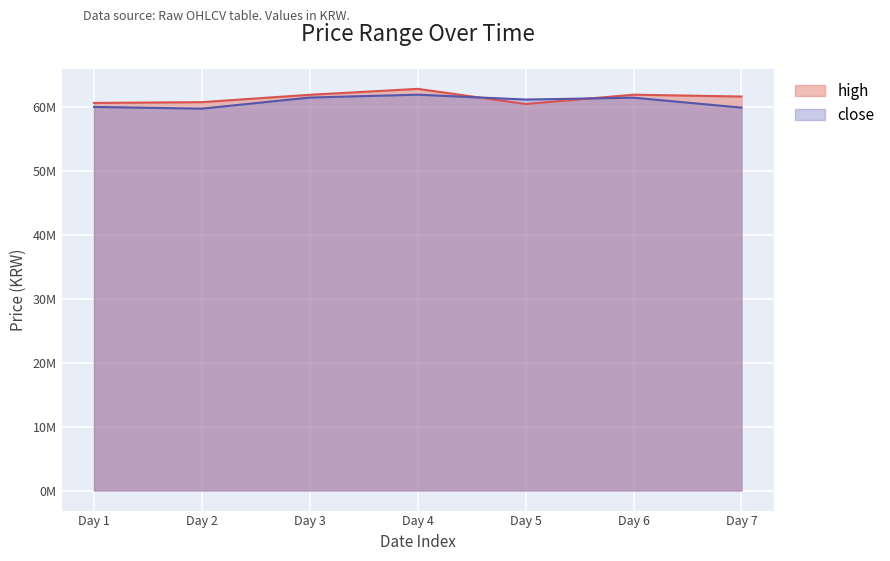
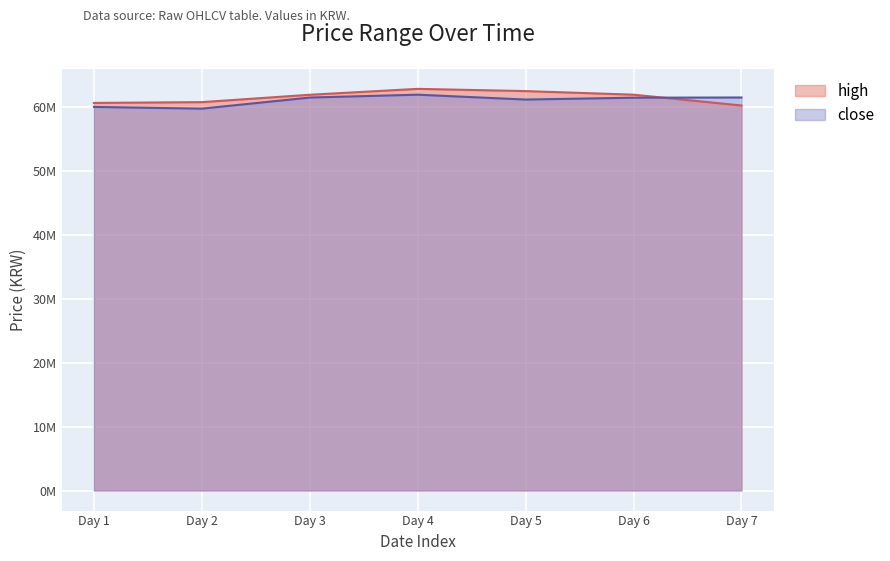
high, Day 5: 60000000 -> 63000000
high, Day 7: 62000000 -> 60000000
close, Day 7: 60000000 -> 62000000
